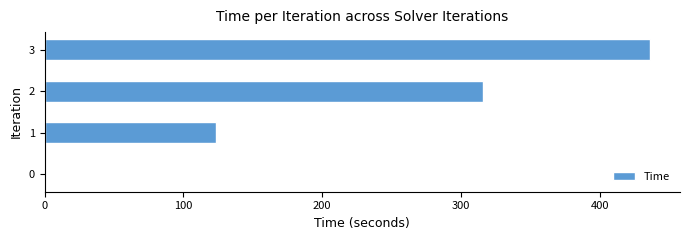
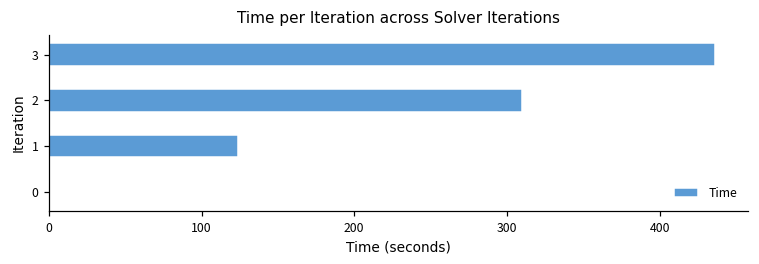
2: 316 -> 310
